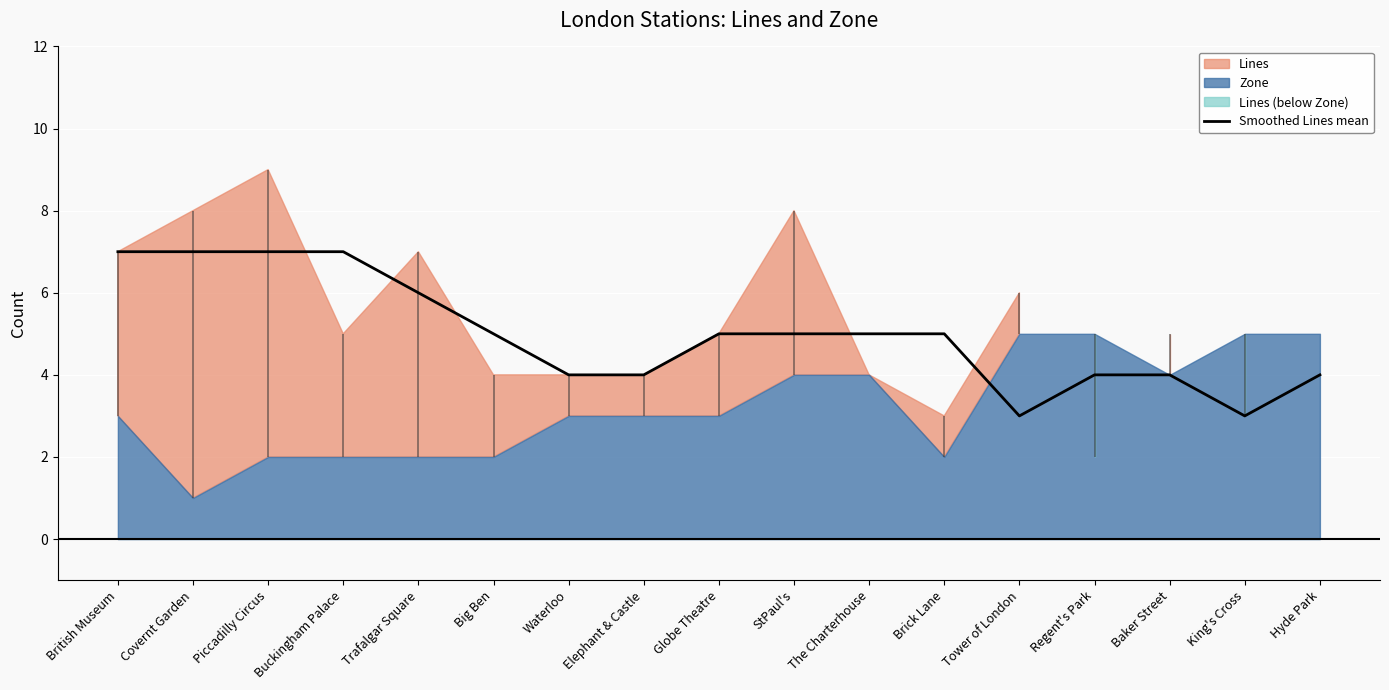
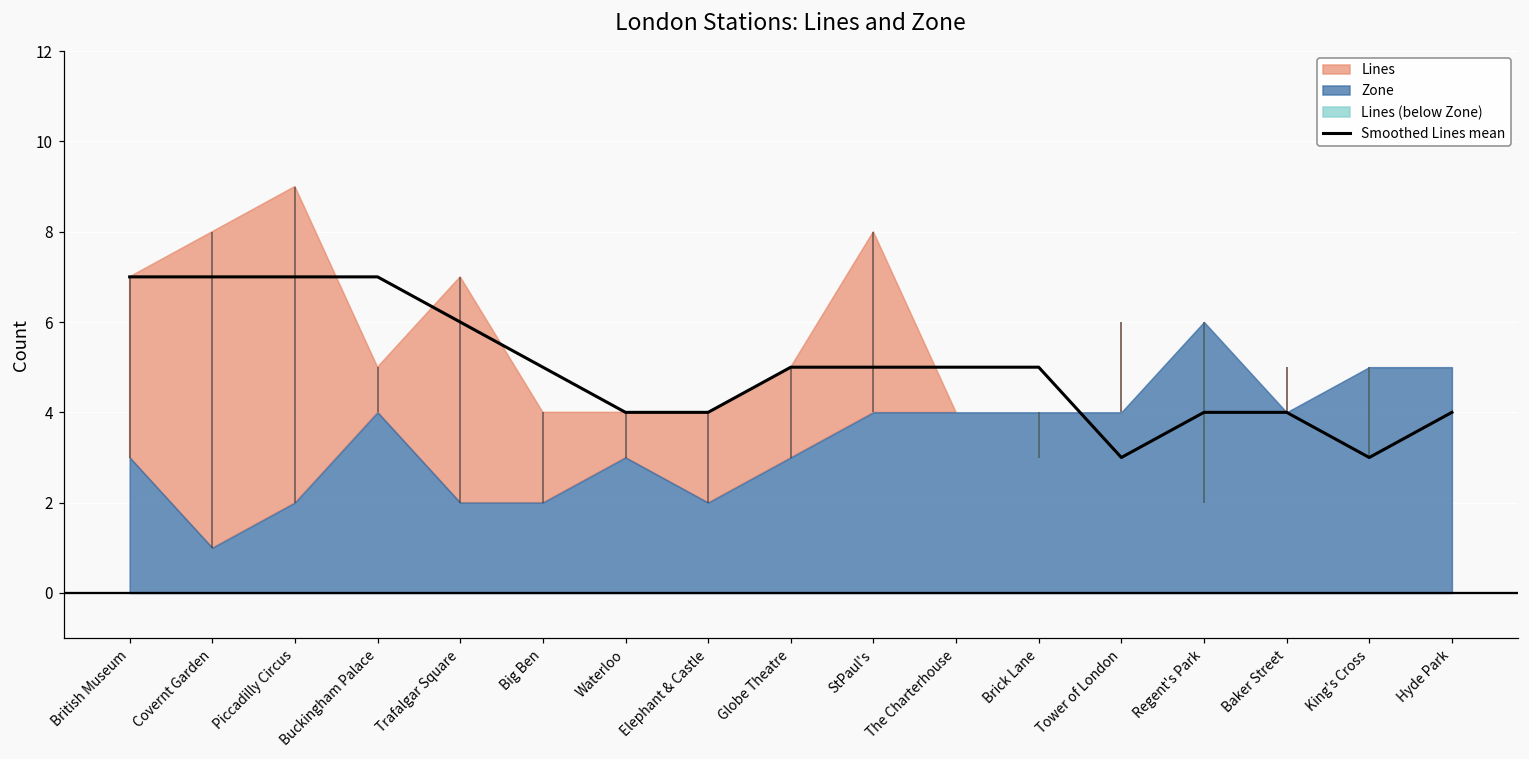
Zone, Buckingham Palace: 2 -> 4
Zone, Elephant & Castle: 3 -> 2
Zone, Brick Lane: 2 -> 4
Zone, Tower of London: 5 -> 4
Zone, Regent's Park: 5 -> 6
